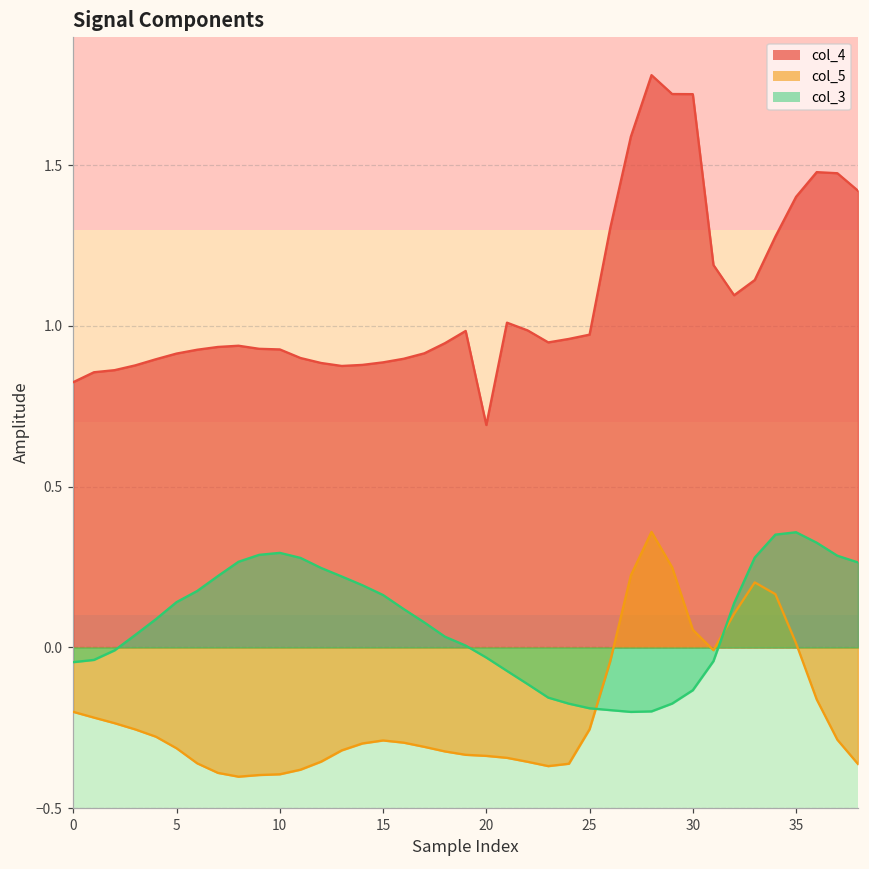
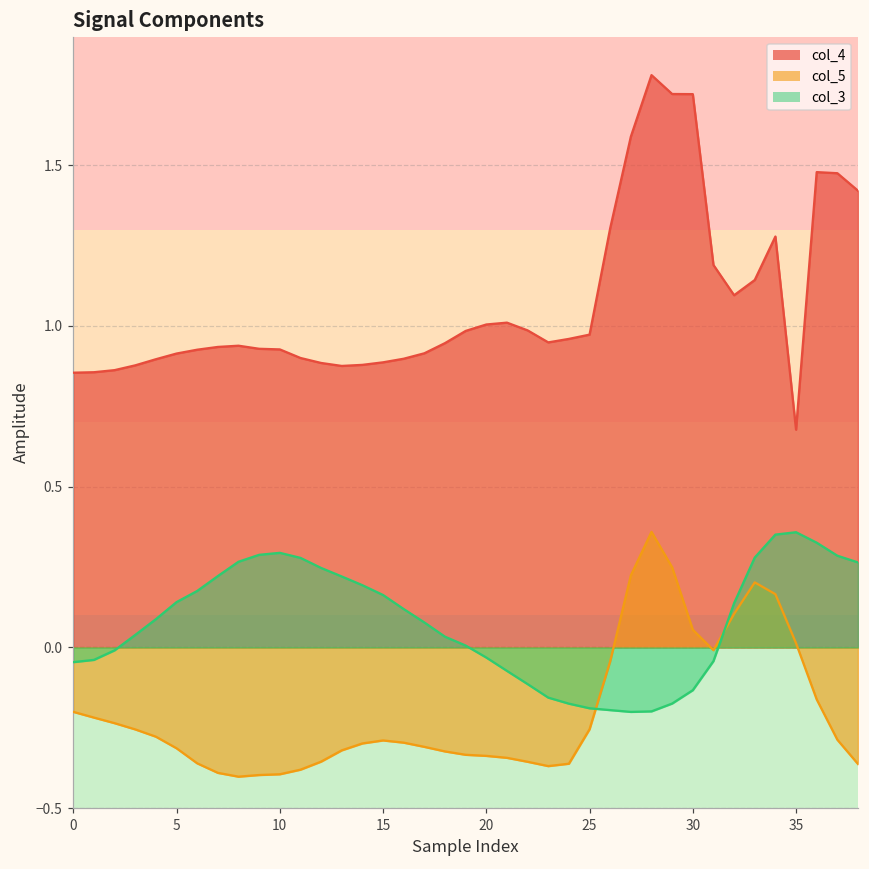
col_4, 0: 0.83 -> 0.85
col_4, 20: 0.69 -> 1.00
col_4, 35: 1.40 -> 0.68
